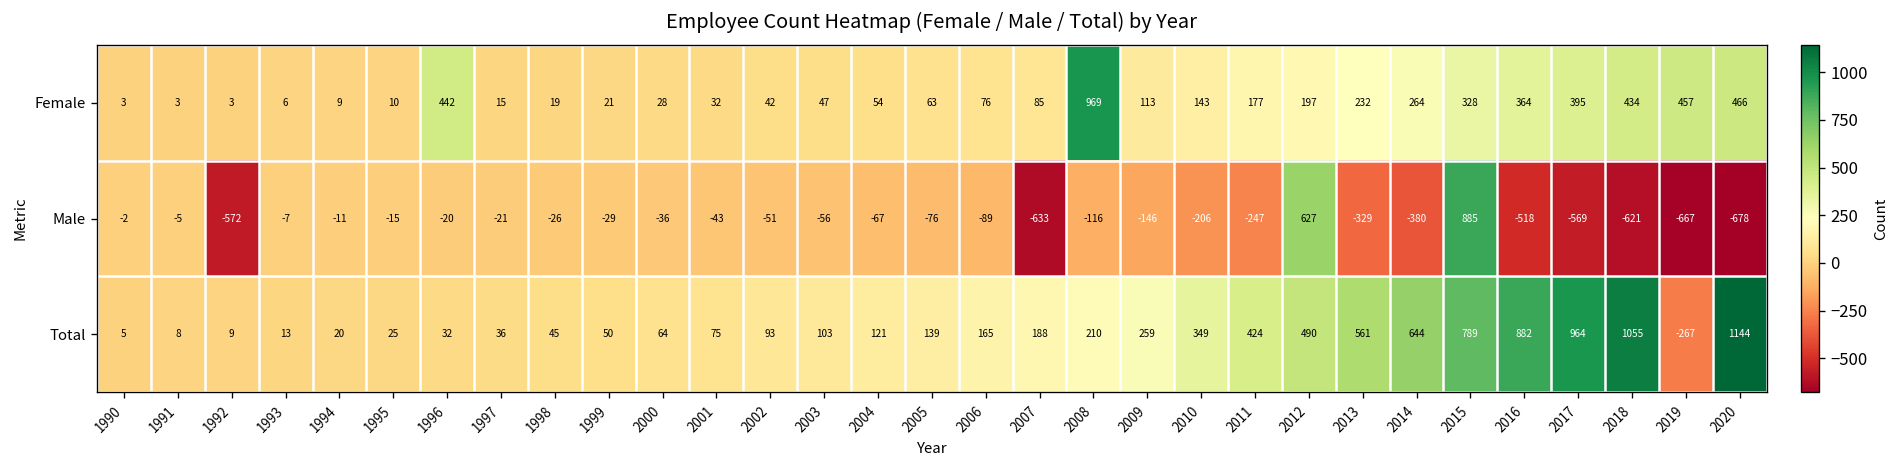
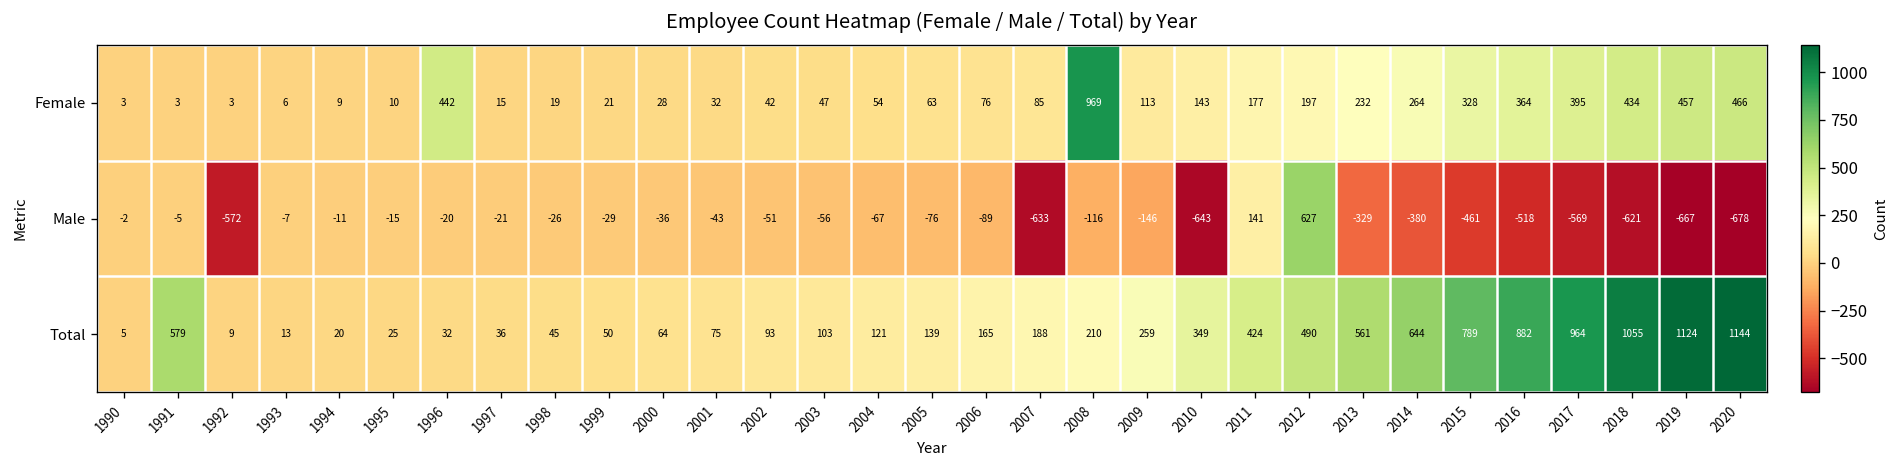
Male, 2010: -206 -> -643
Male, 2011: -247 -> 141
Male, 2015: 885 -> -461
Total, 1991: 8 -> 579
Total, 2019: -267 -> 1124
